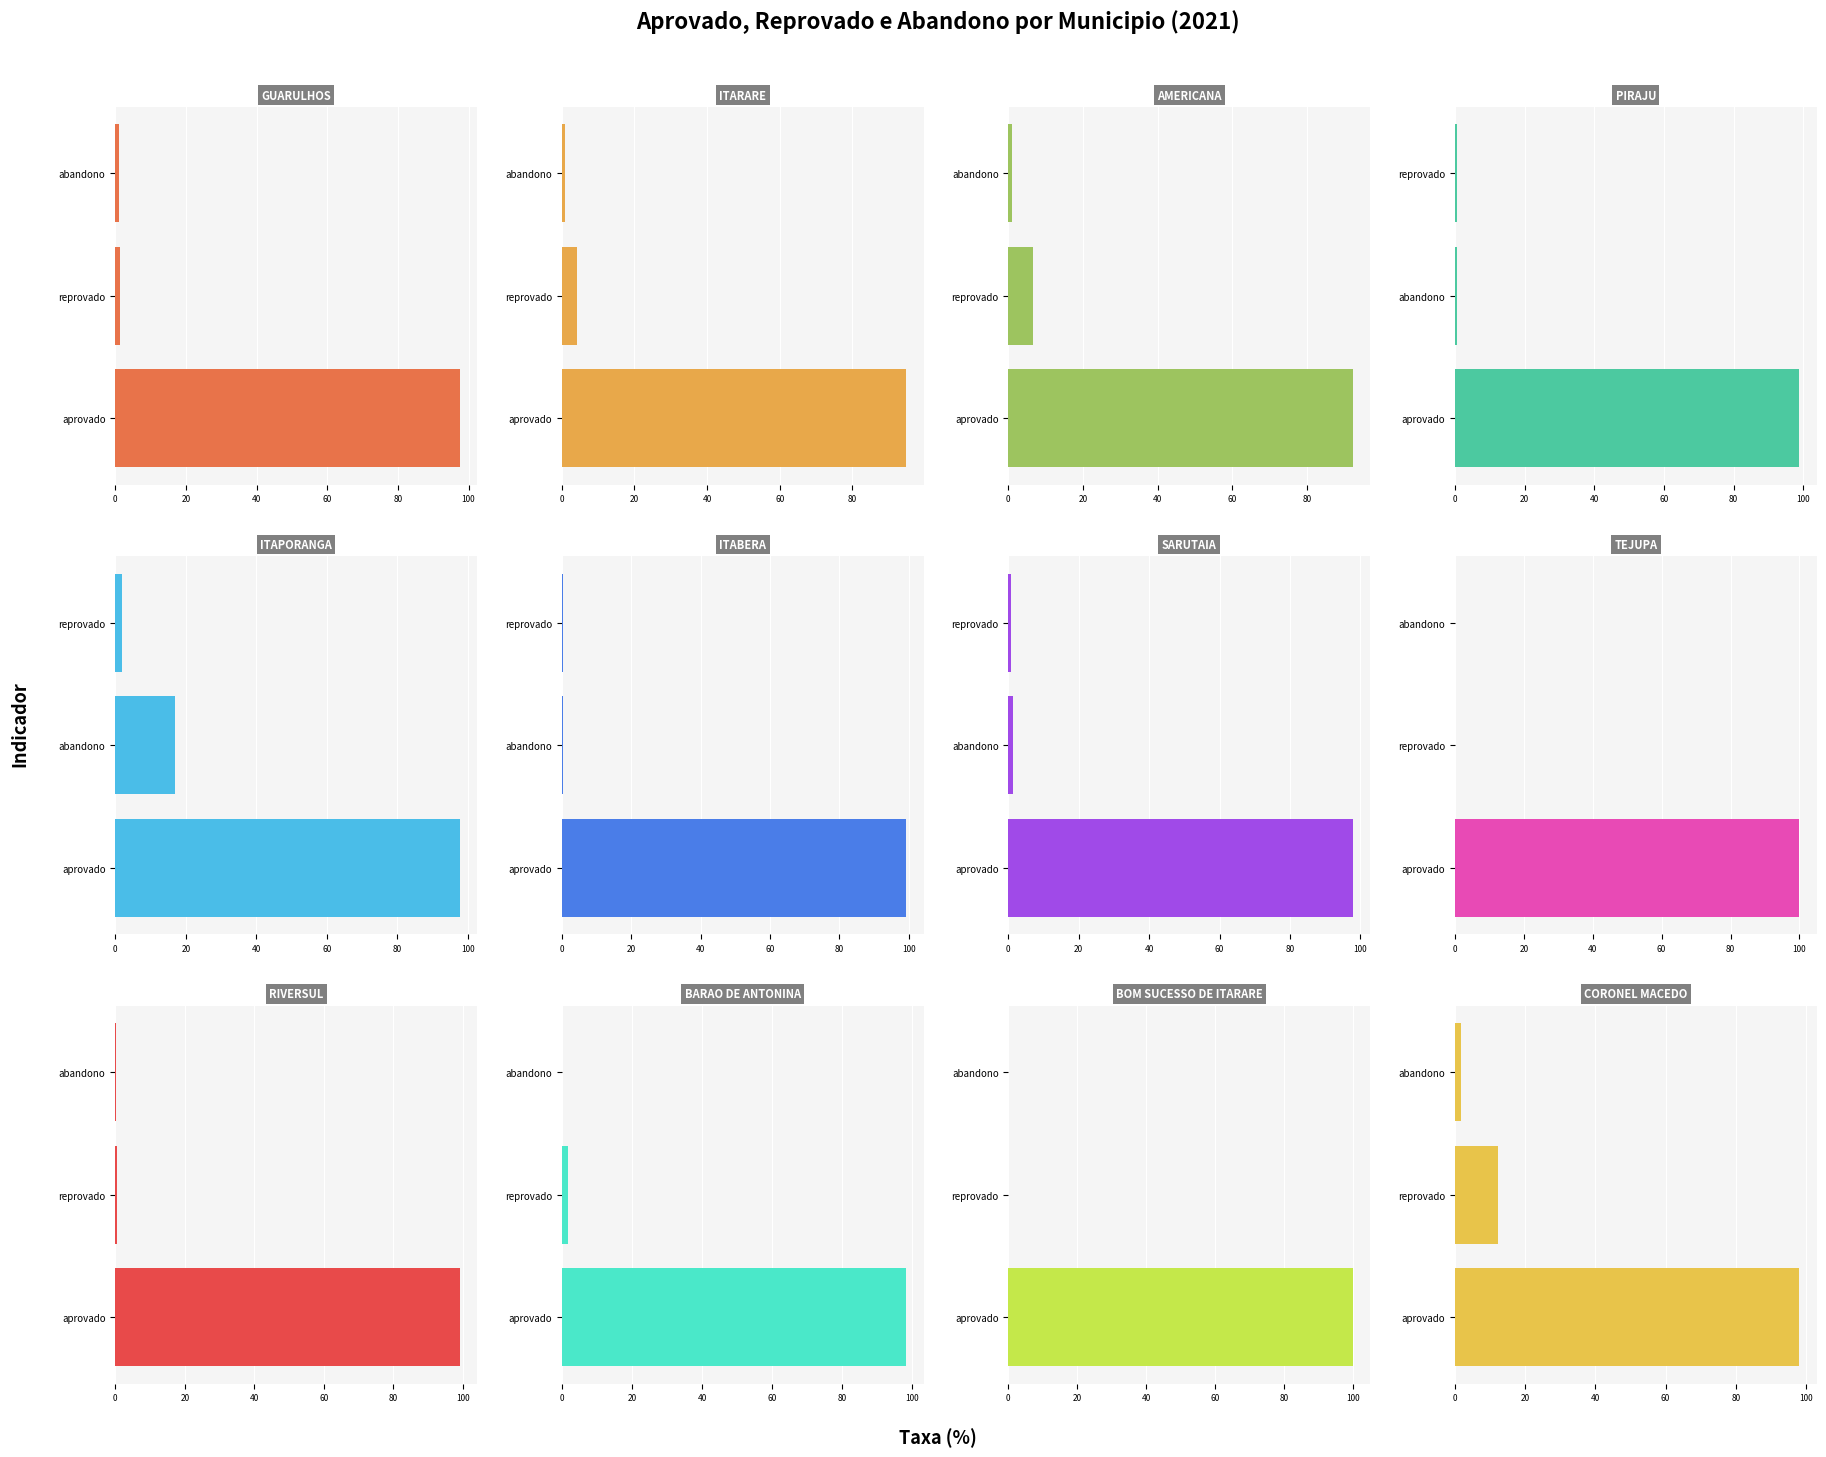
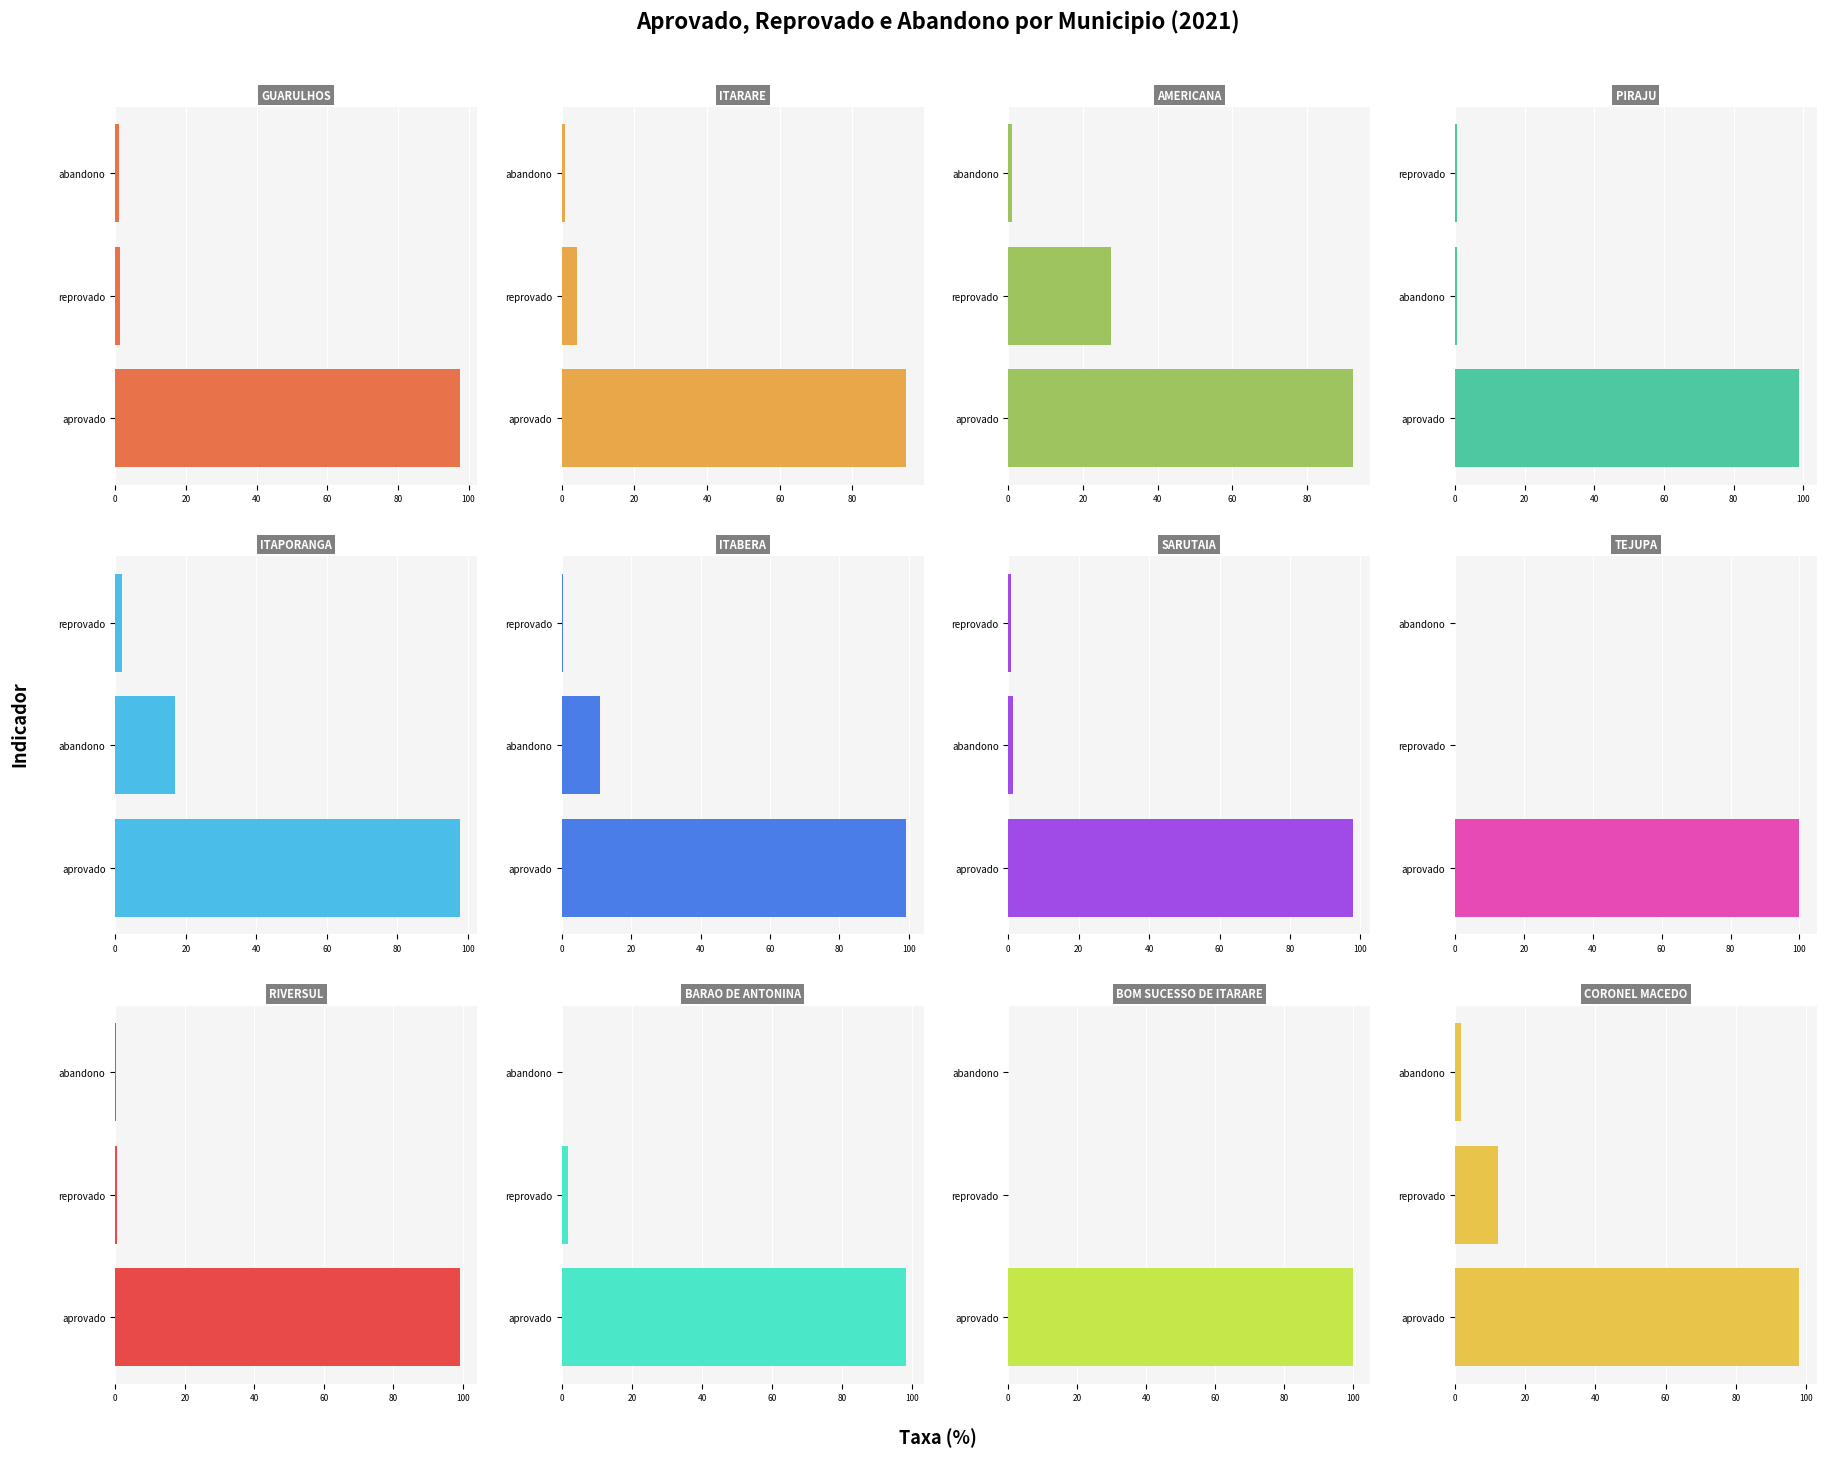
AMERICANA, reprovado: 7 -> 27
ITABERA, abandono: 0 -> 11
